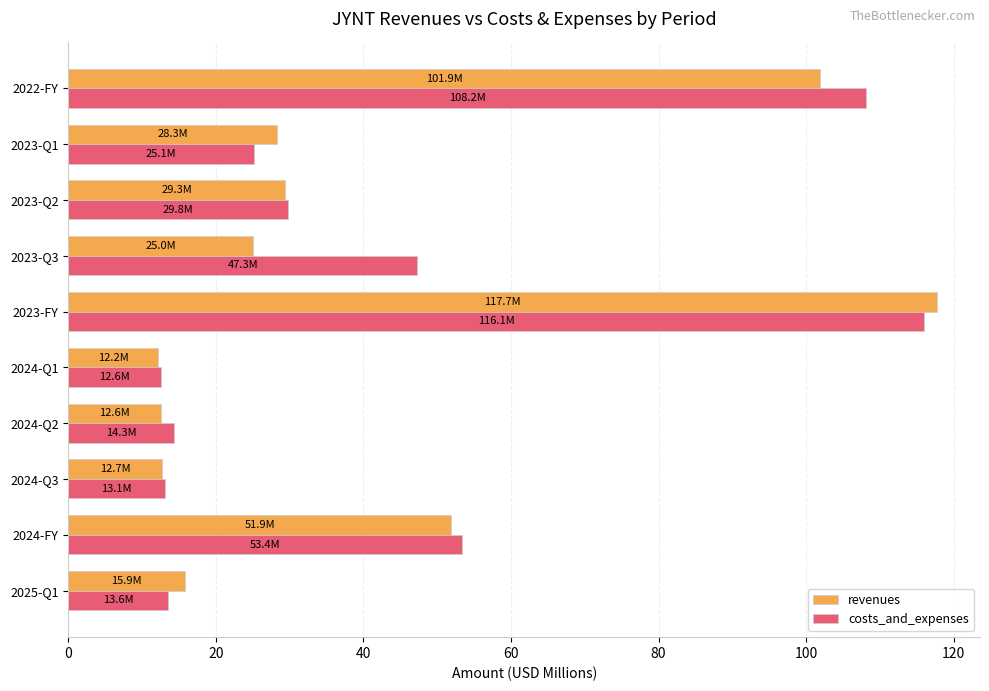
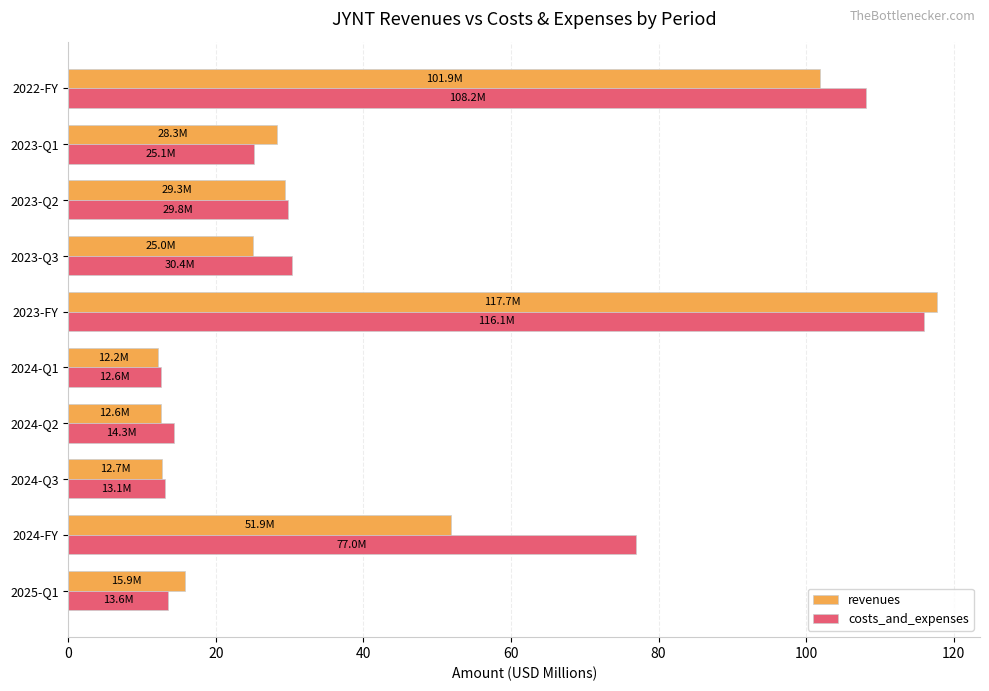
costs_and_expenses, 2023-Q3: 47.3M -> 30.4M
costs_and_expenses, 2024-FY: 53.4M -> 77.0M
